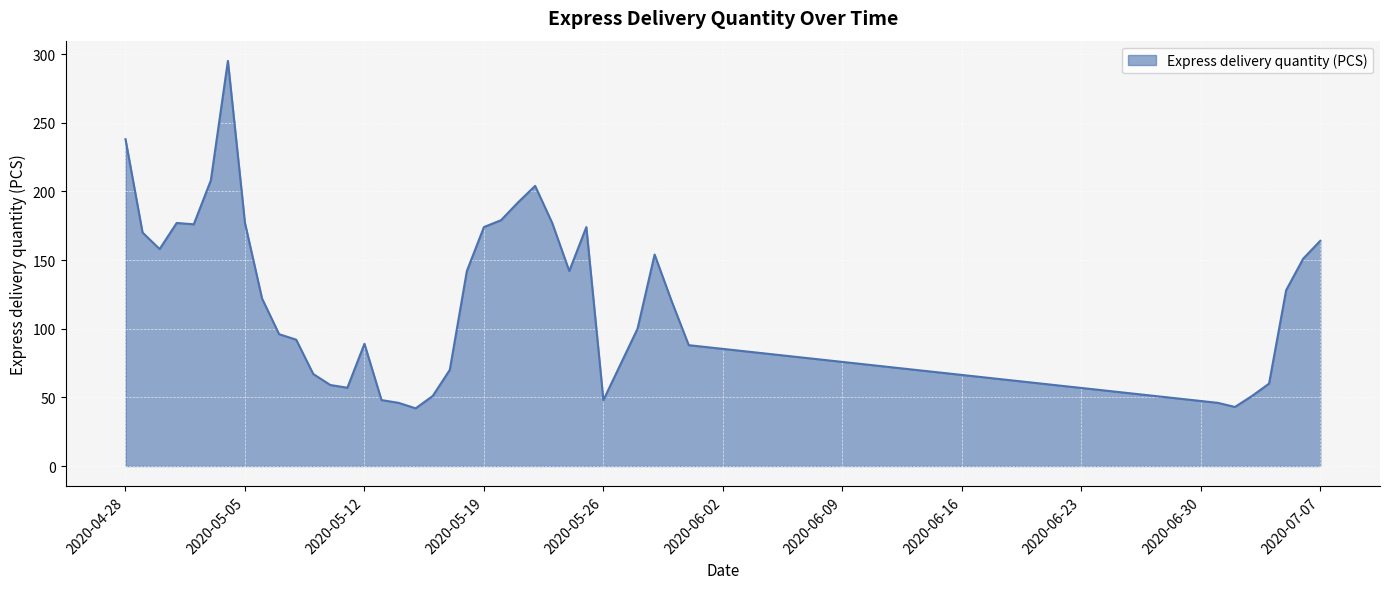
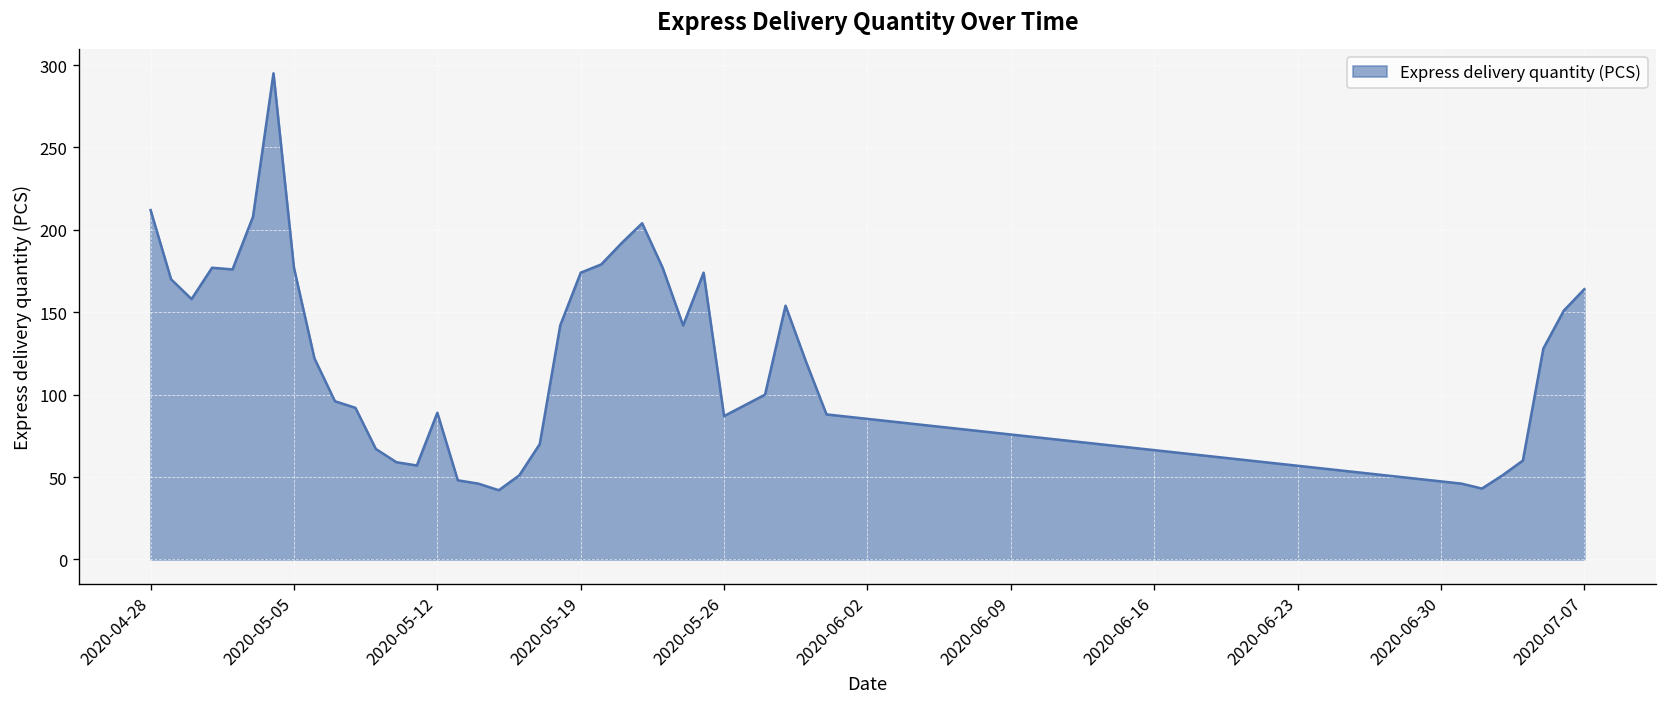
2020-04-28: 238 -> 212
2020-05-26: 48 -> 87
